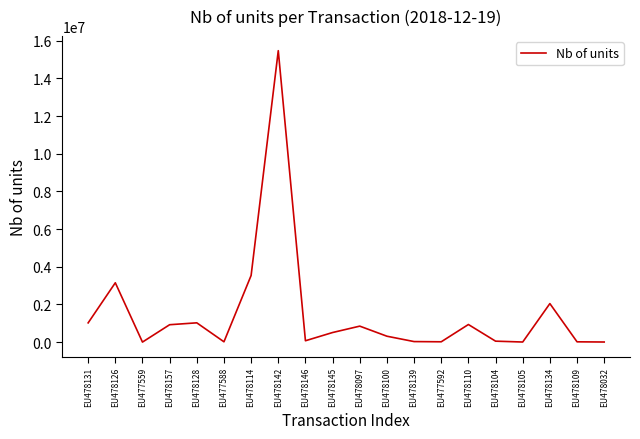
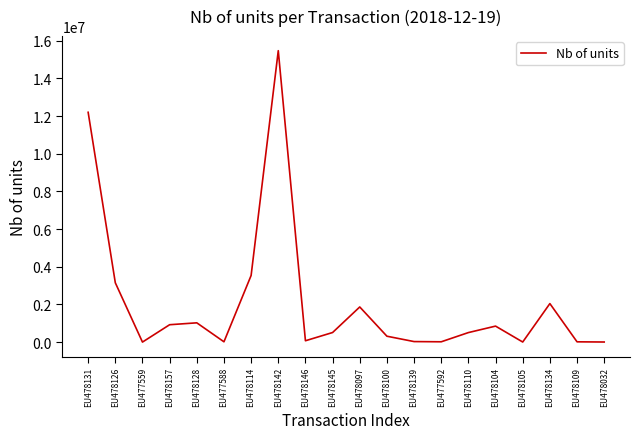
EU478131: 1000000 -> 12200000
EU478097: 800000 -> 1900000
EU478110: 900000 -> 500000
EU478104: 0 -> 800000
